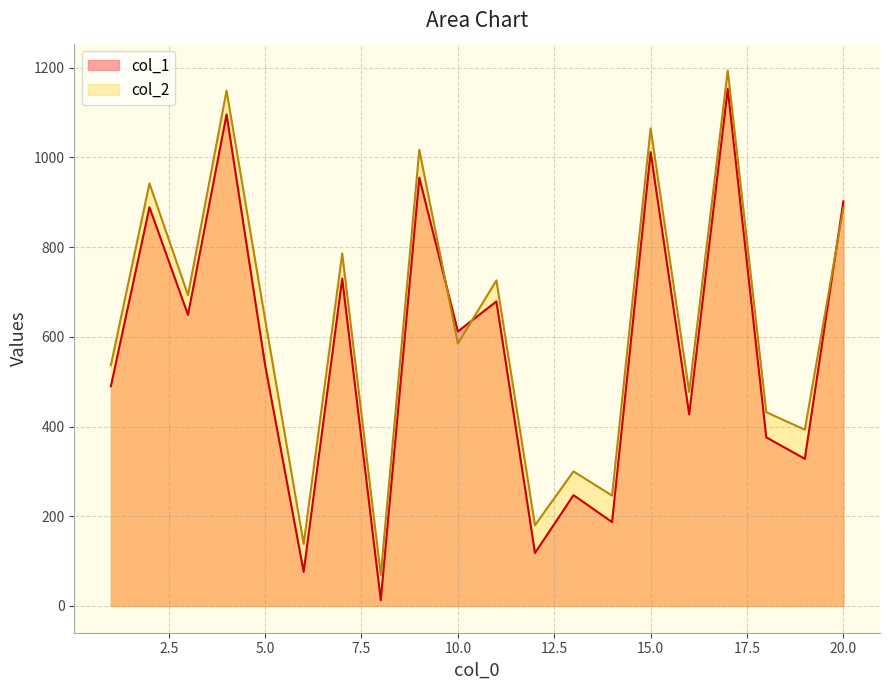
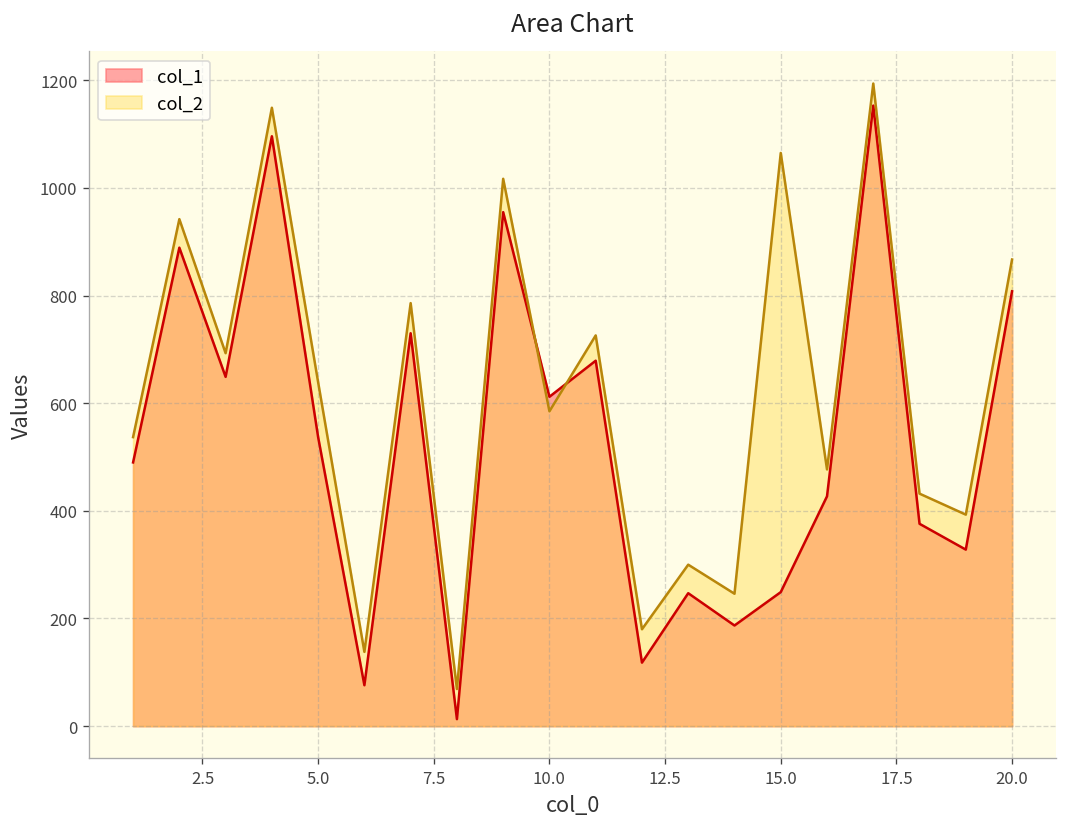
col_1, 15.0: 1010 -> 250
col_1, 20.0: 900 -> 810
col_2, 20.0: 890 -> 870
